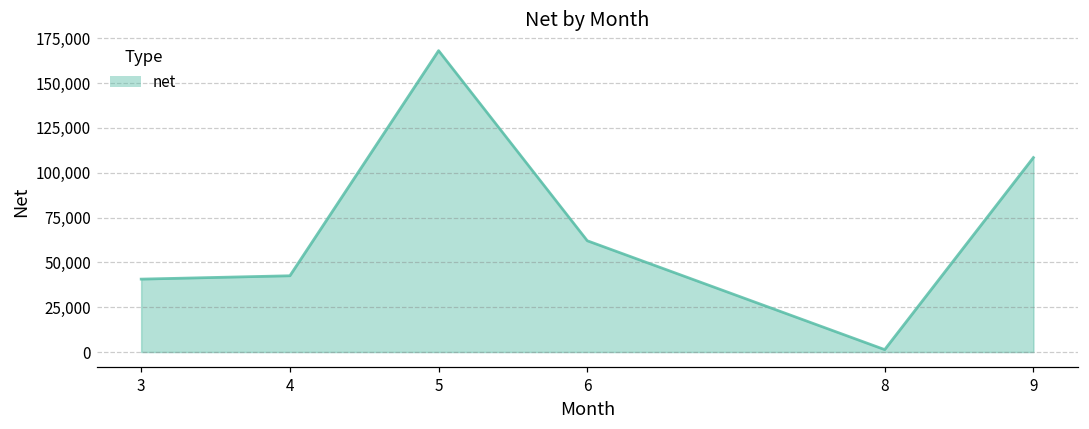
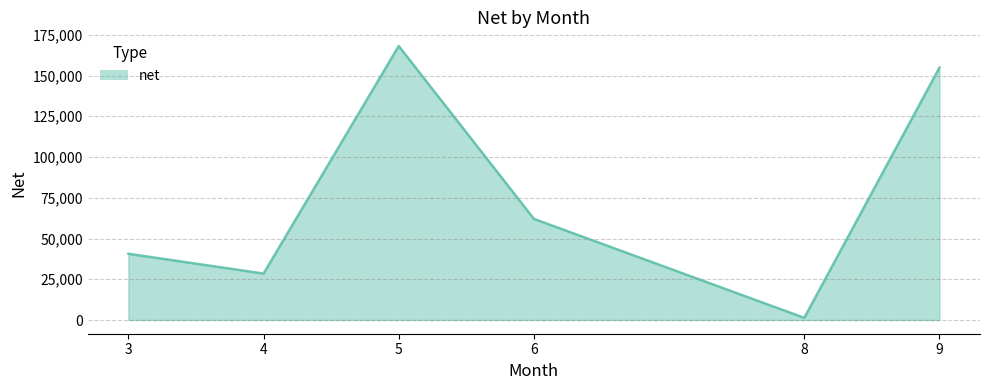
4: 43,000 -> 29,000
9: 108,000 -> 155,000
